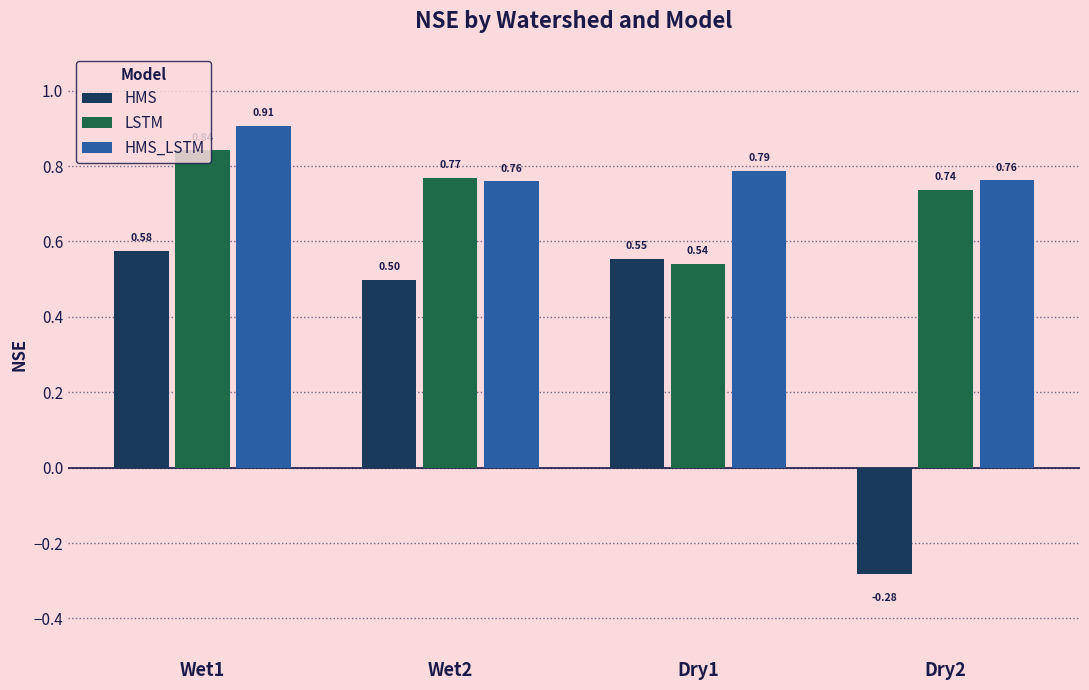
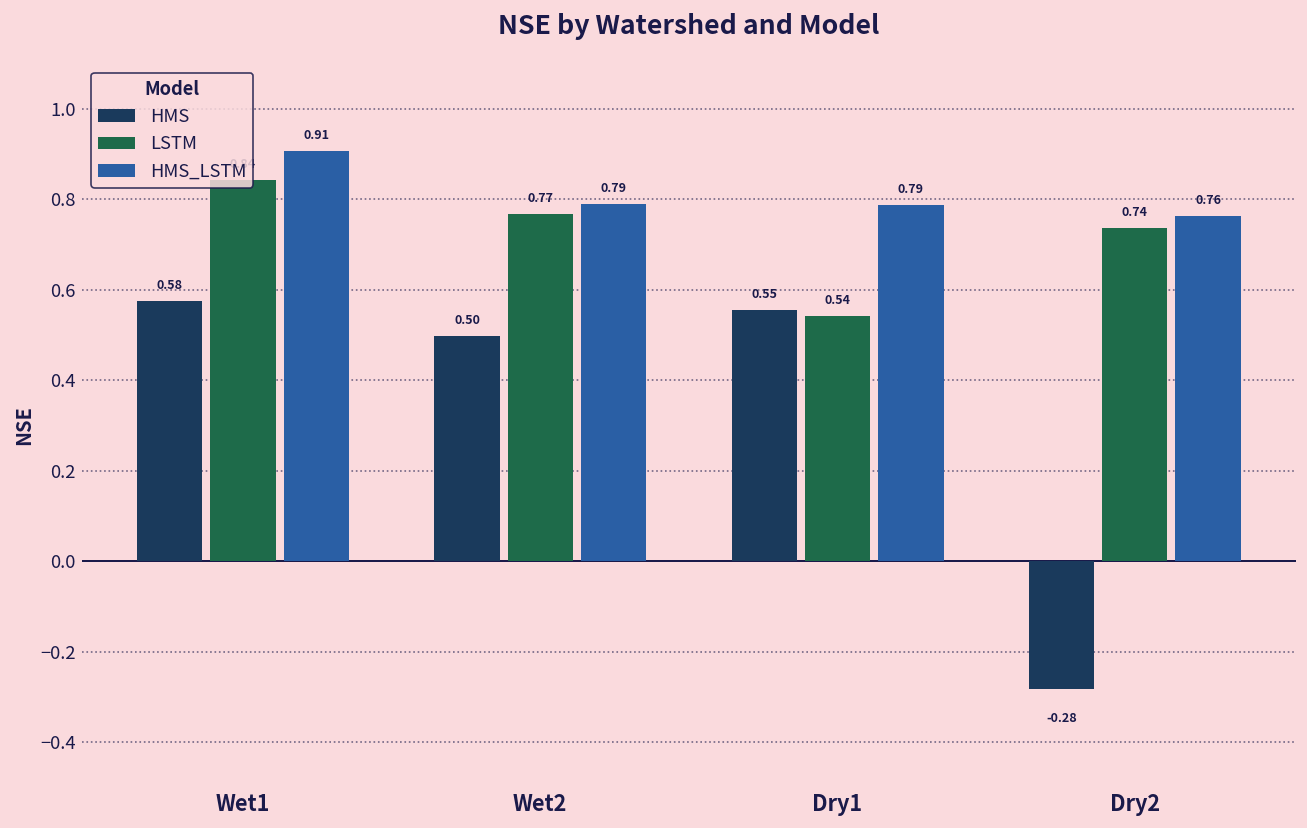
HMS_LSTM, Wet2: 0.76 -> 0.79
